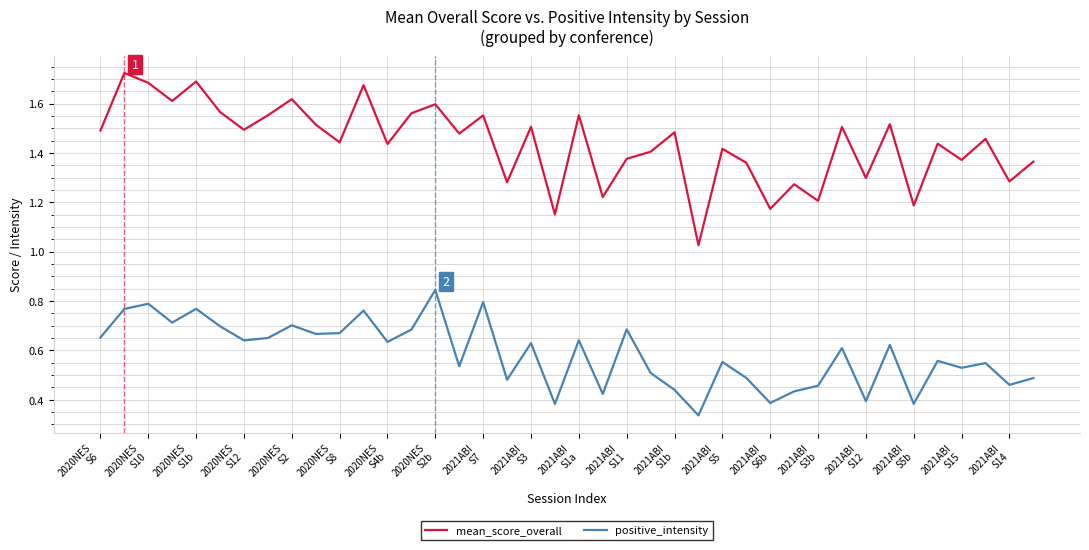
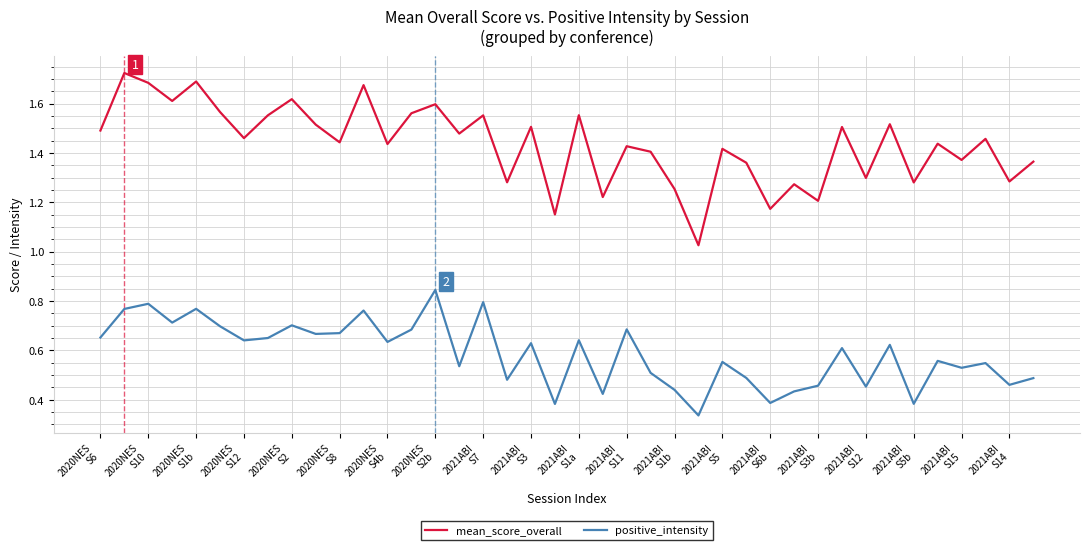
mean_score_overall, 2020NES S12: 1.49 -> 1.46
mean_score_overall, 2021ABI S11: 1.38 -> 1.43
mean_score_overall, 2021ABI S1b: 1.48 -> 1.25
positive_intensity, 2021ABI S12: 0.39 -> 0.45
mean_score_overall, 2021ABI S5b: 1.19 -> 1.28
